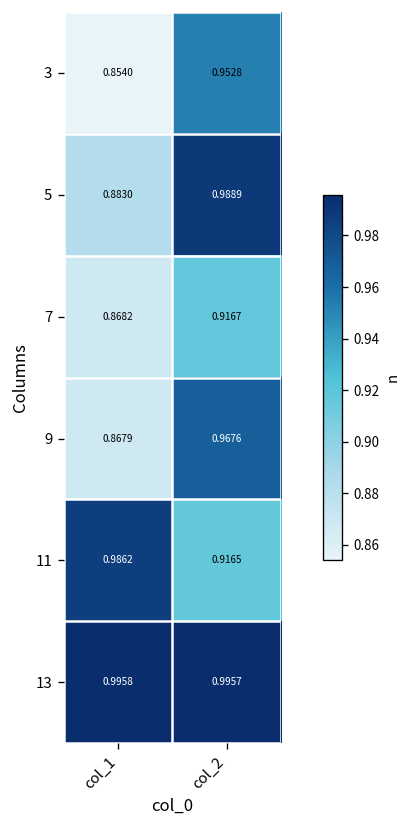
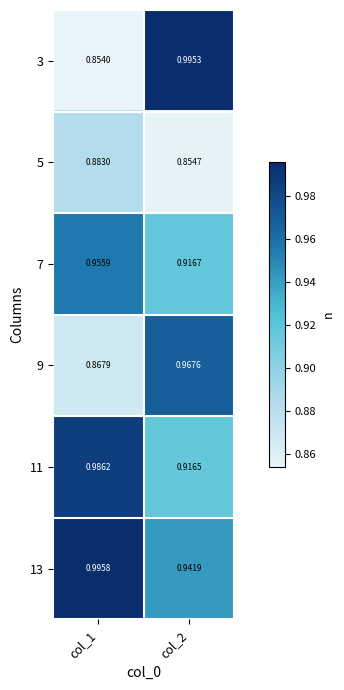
3, col_2: 0.9528 -> 0.9953
5, col_2: 0.9889 -> 0.8547
7, col_1: 0.8682 -> 0.9559
13, col_2: 0.9957 -> 0.9419
